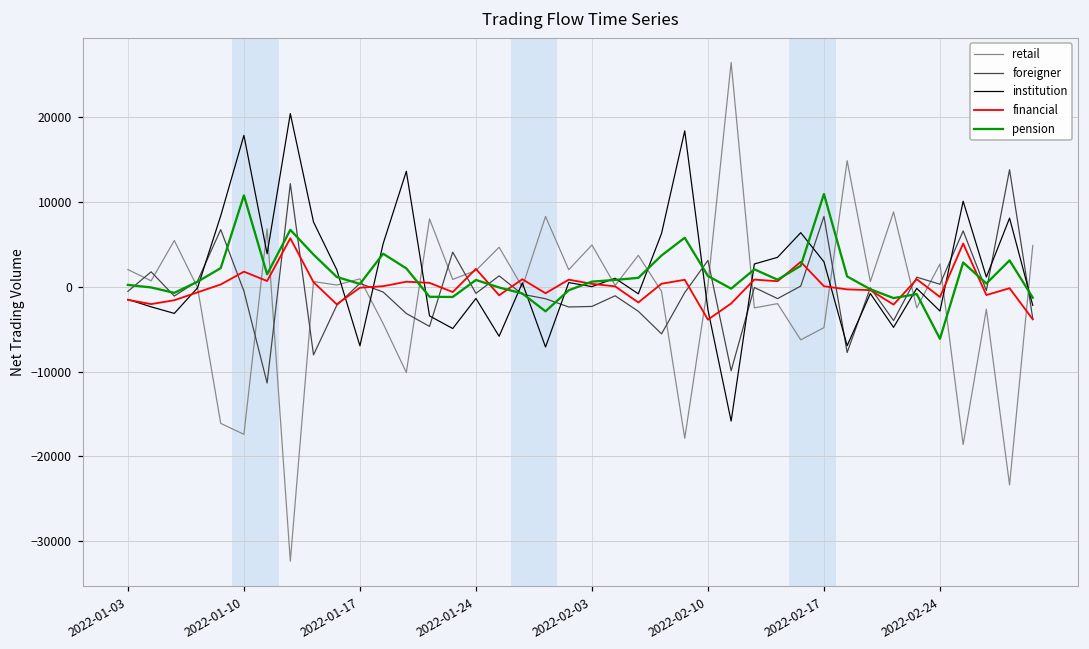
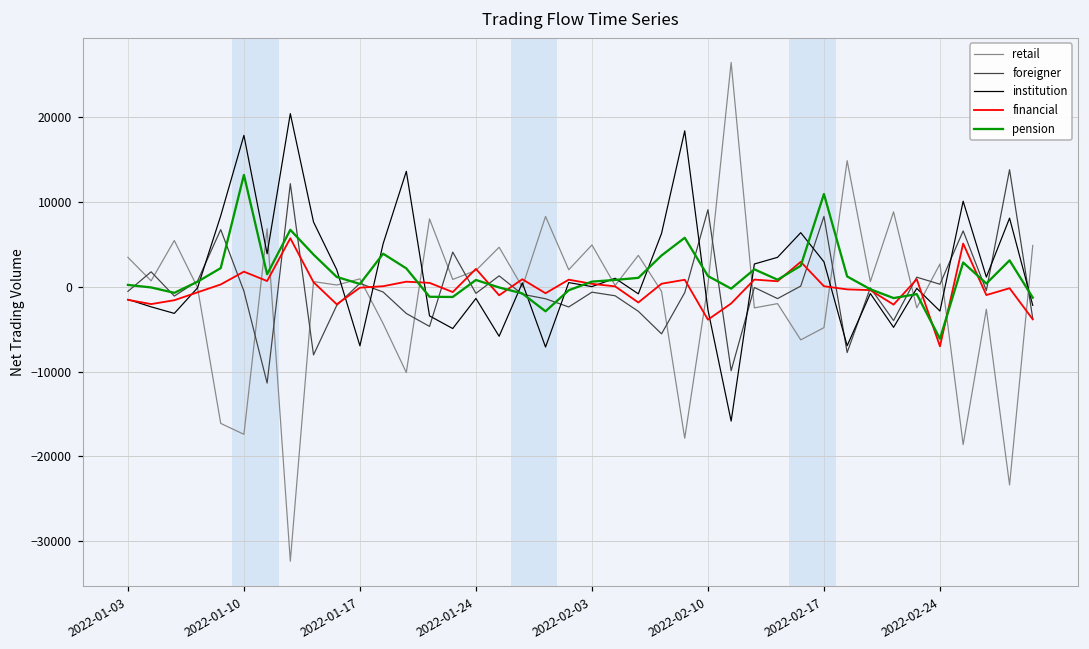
retail, 2022-01-03: 2000 -> 3000
pension, 2022-01-10: 11000 -> 13000
foreigner, 2022-02-03: -2000 -> -1000
foreigner, 2022-02-10: 3000 -> 9000
financial, 2022-02-24: -1000 -> -7000
